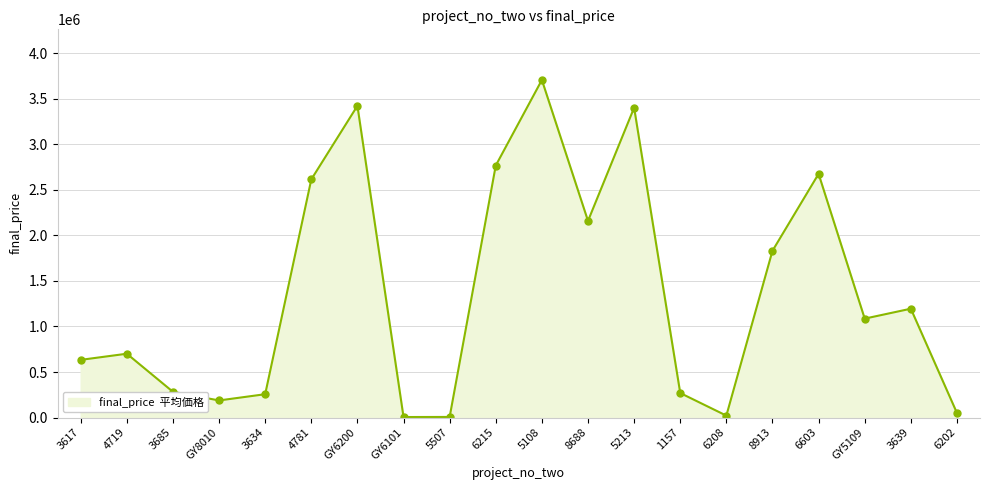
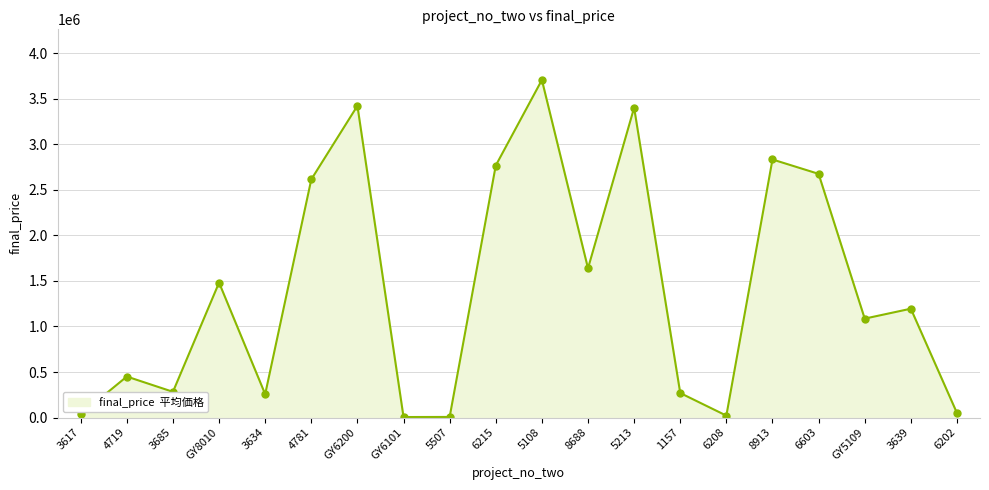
3617: 600000 -> 0
4719: 700000 -> 500000
GY8010: 200000 -> 1500000
8688: 2200000 -> 1600000
8913: 1800000 -> 2800000
